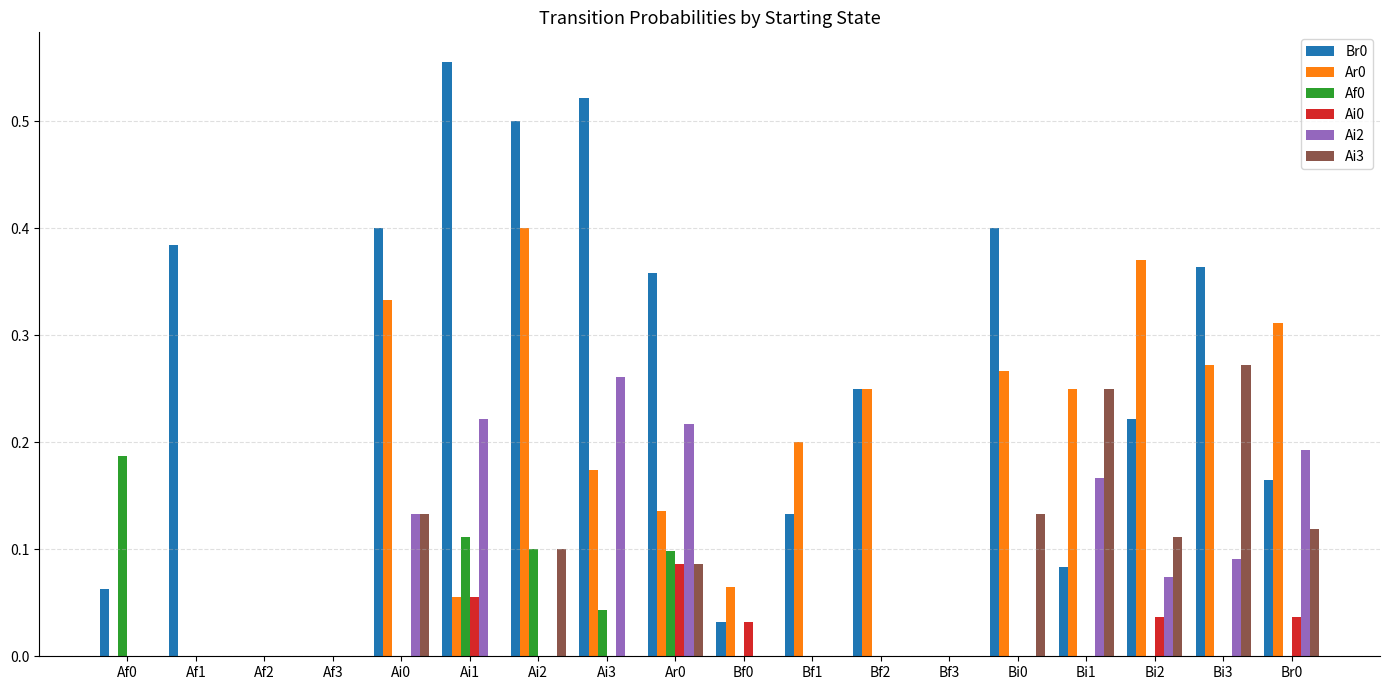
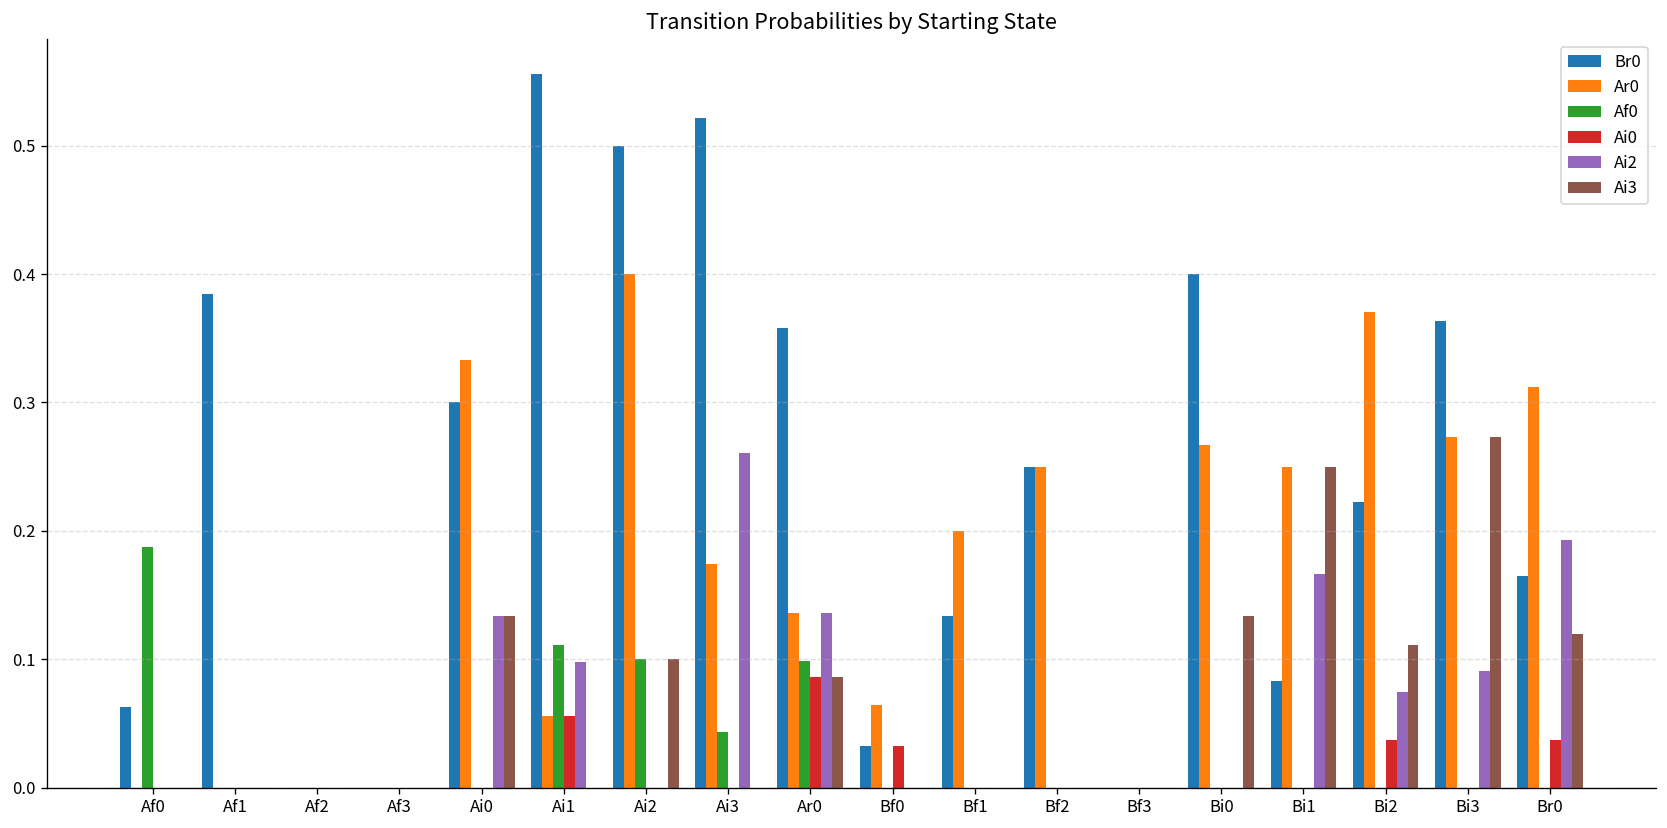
Br0, Ai0: 0.4 -> 0.3
Ai2, Ai1: 0.222 -> 0.098
Ai2, Ar0: 0.218 -> 0.136
